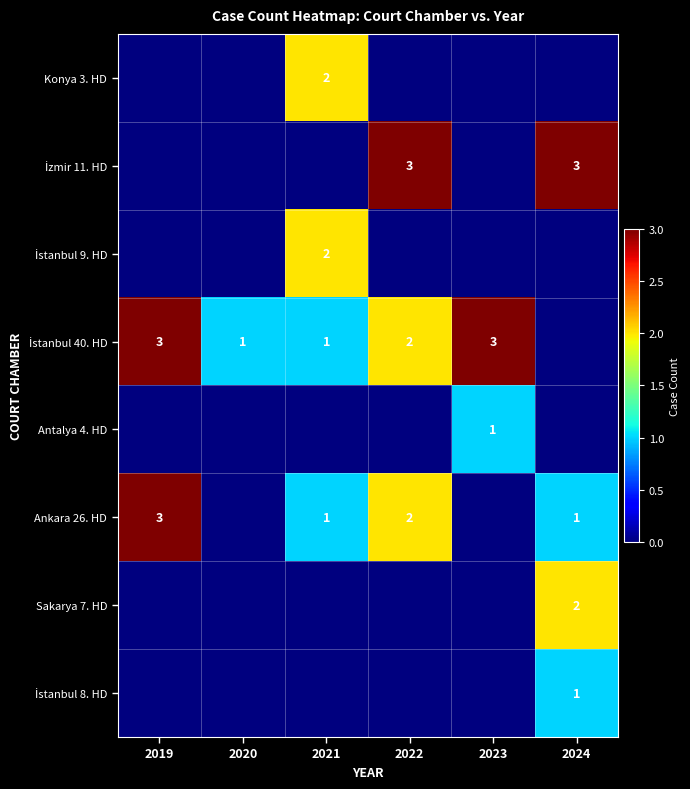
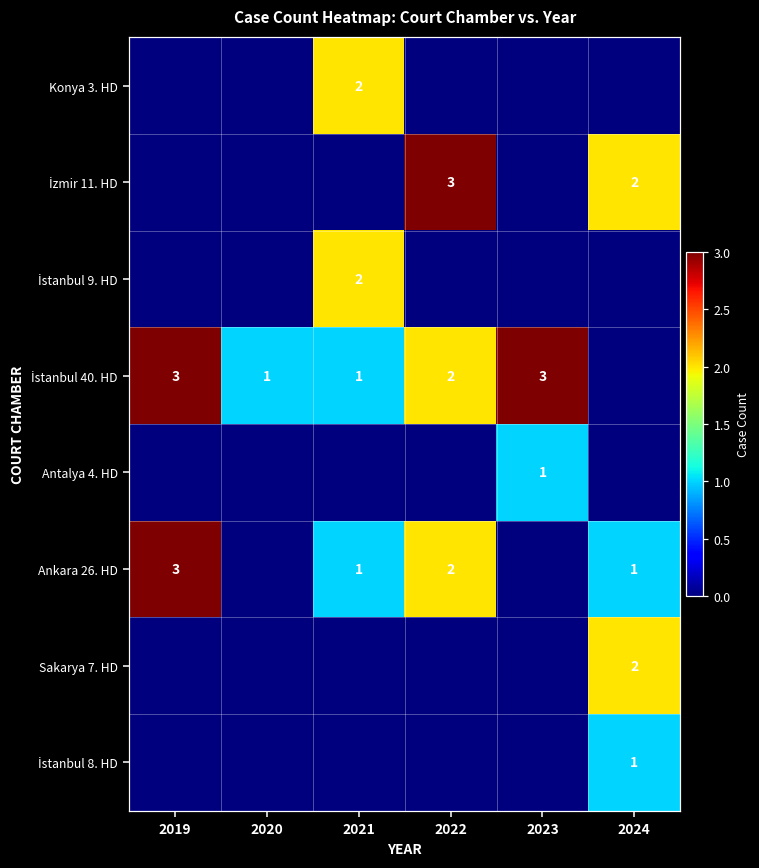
İzmir 11. HD, 2024: 3 -> 2
